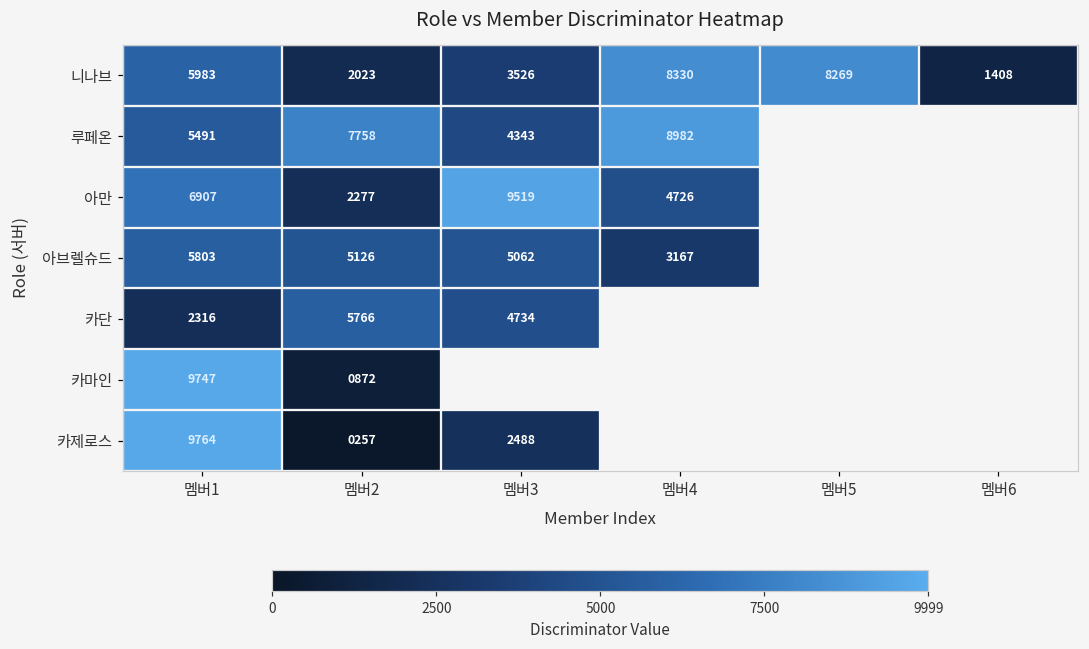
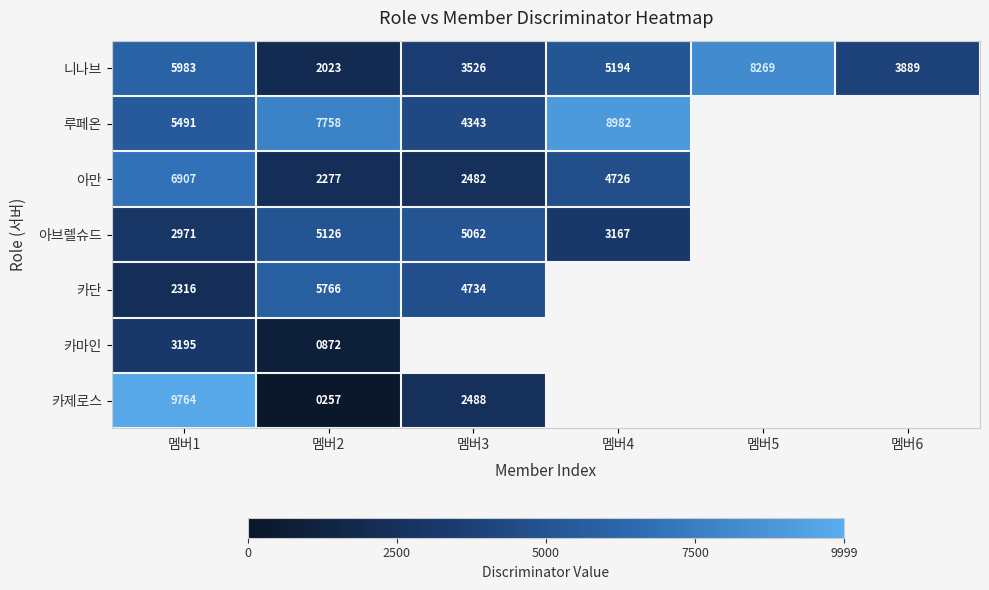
니나브, 멤버4: 8330 -> 5194
니나브, 멤버6: 1408 -> 3889
아만, 멤버3: 9519 -> 2482
아브렐슈드, 멤버1: 5803 -> 2971
카마인, 멤버1: 9747 -> 3195
